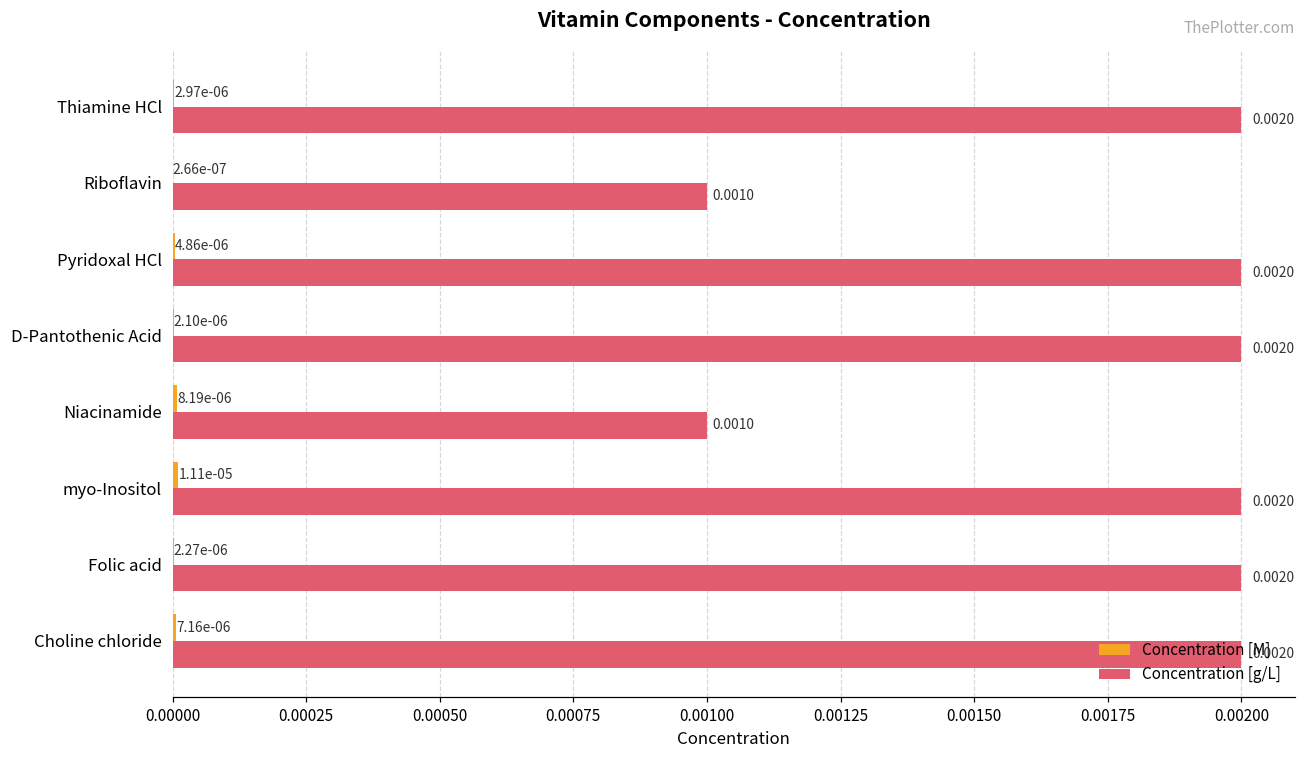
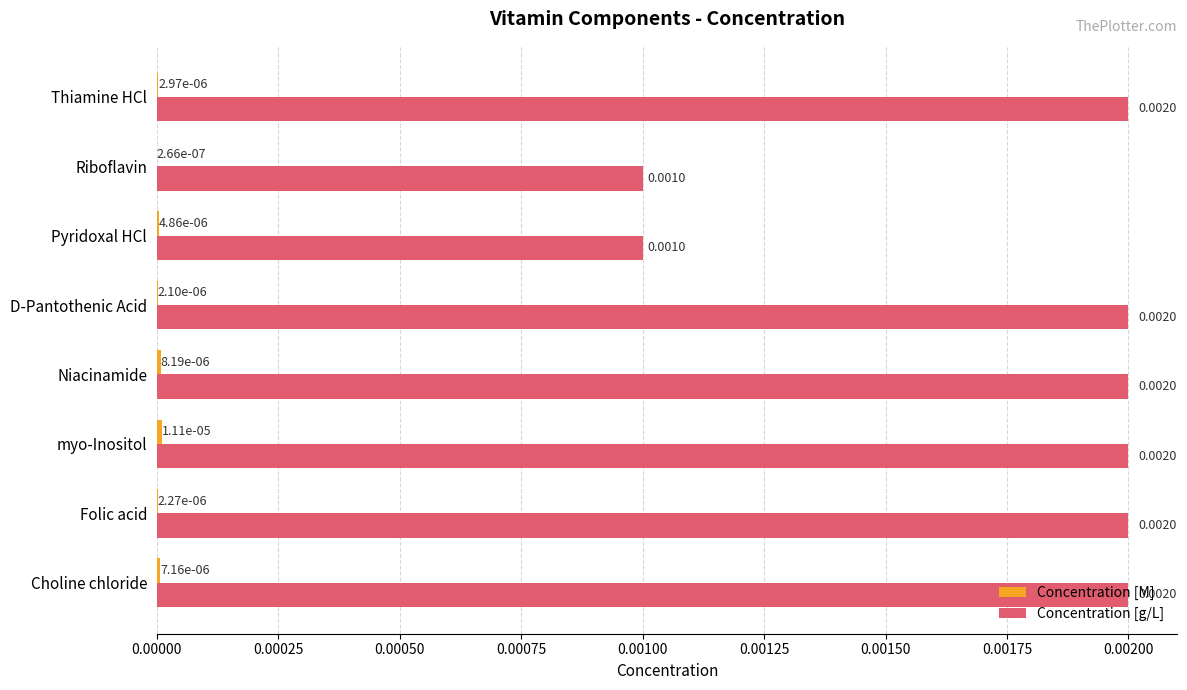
Concentration [g/L], Pyridoxal HCl: 0.0020 -> 0.0010
Concentration [g/L], Niacinamide: 0.0010 -> 0.0020
